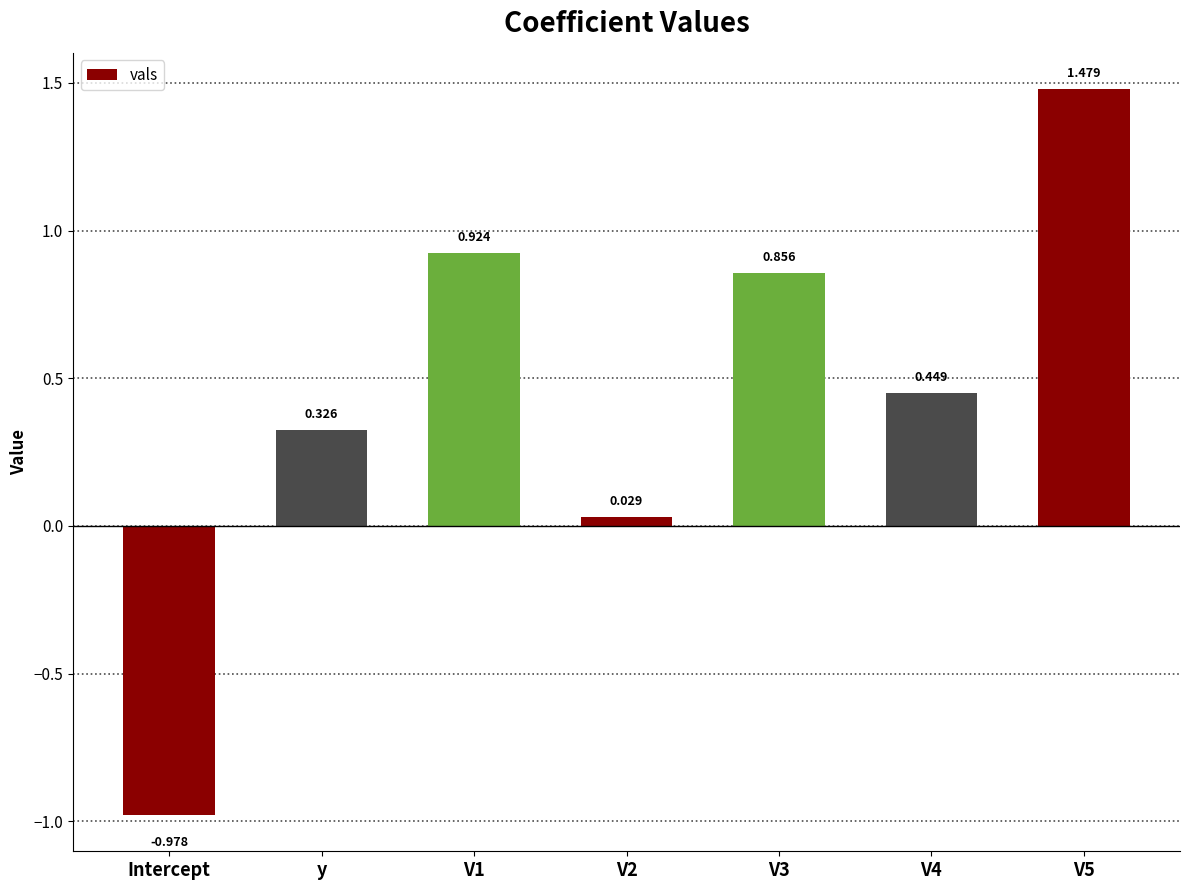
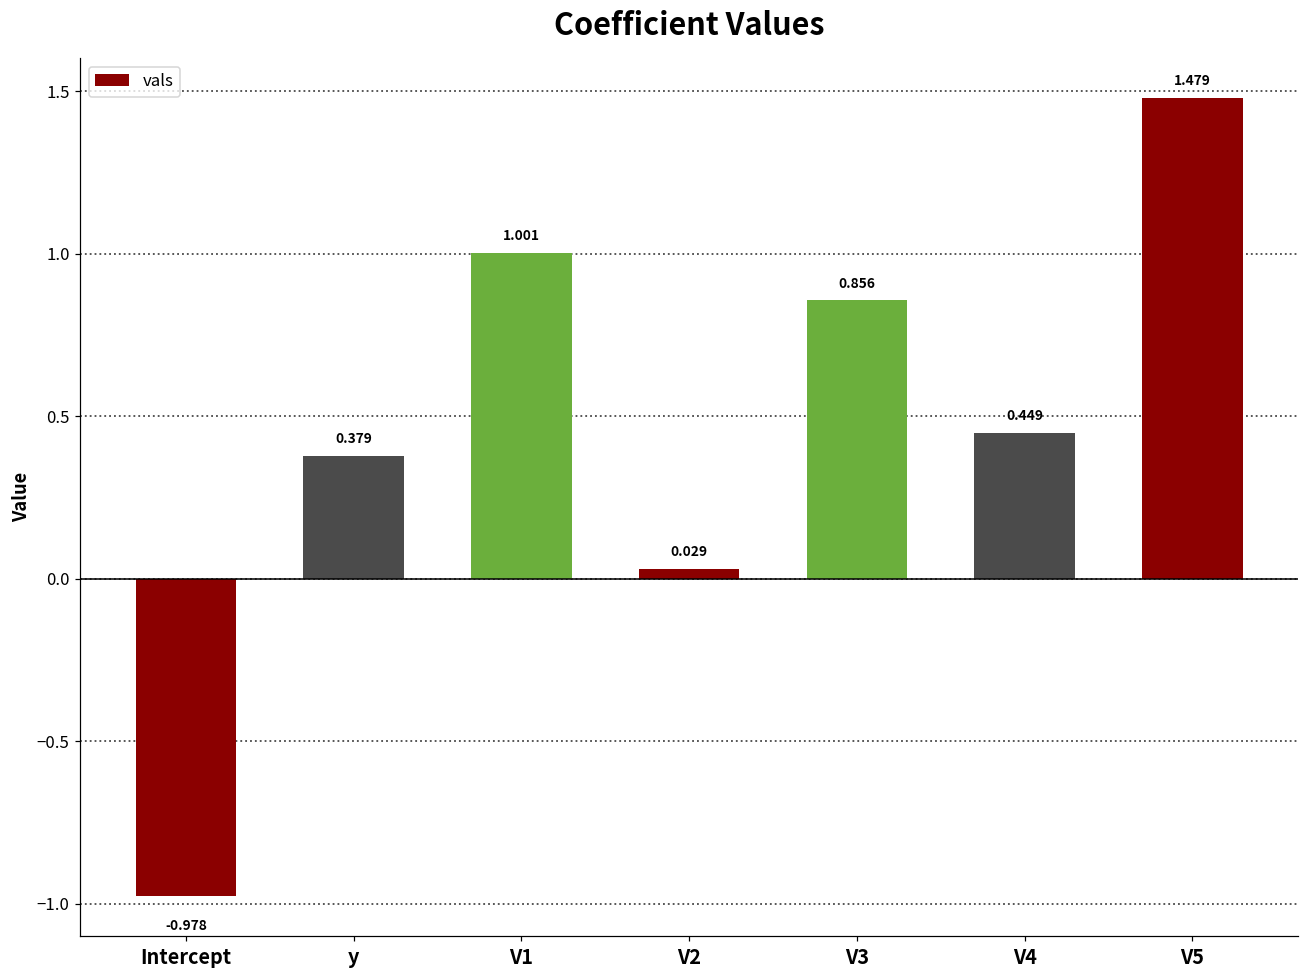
y: 0.326 -> 0.379
V1: 0.924 -> 1.001
